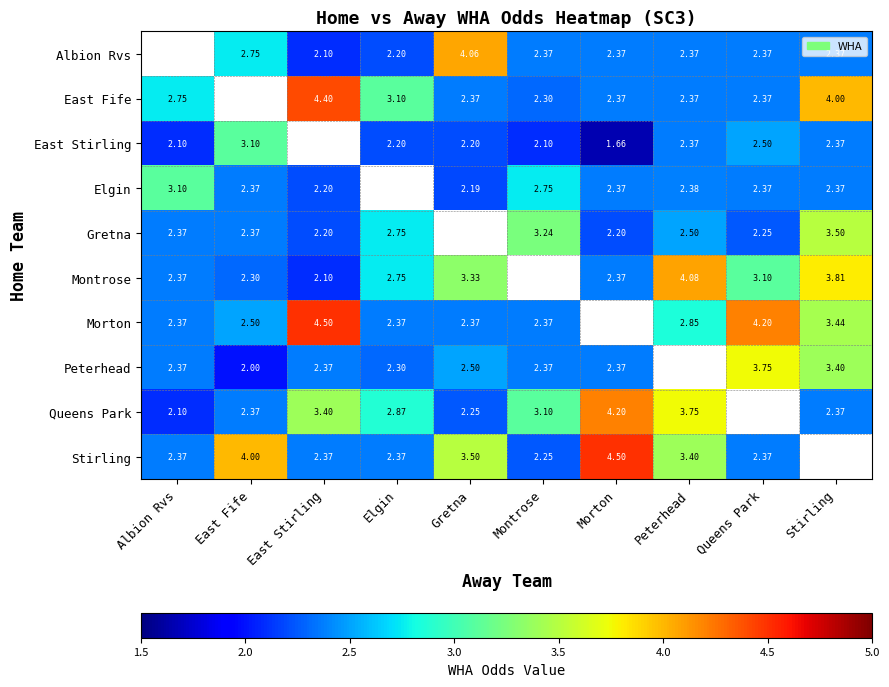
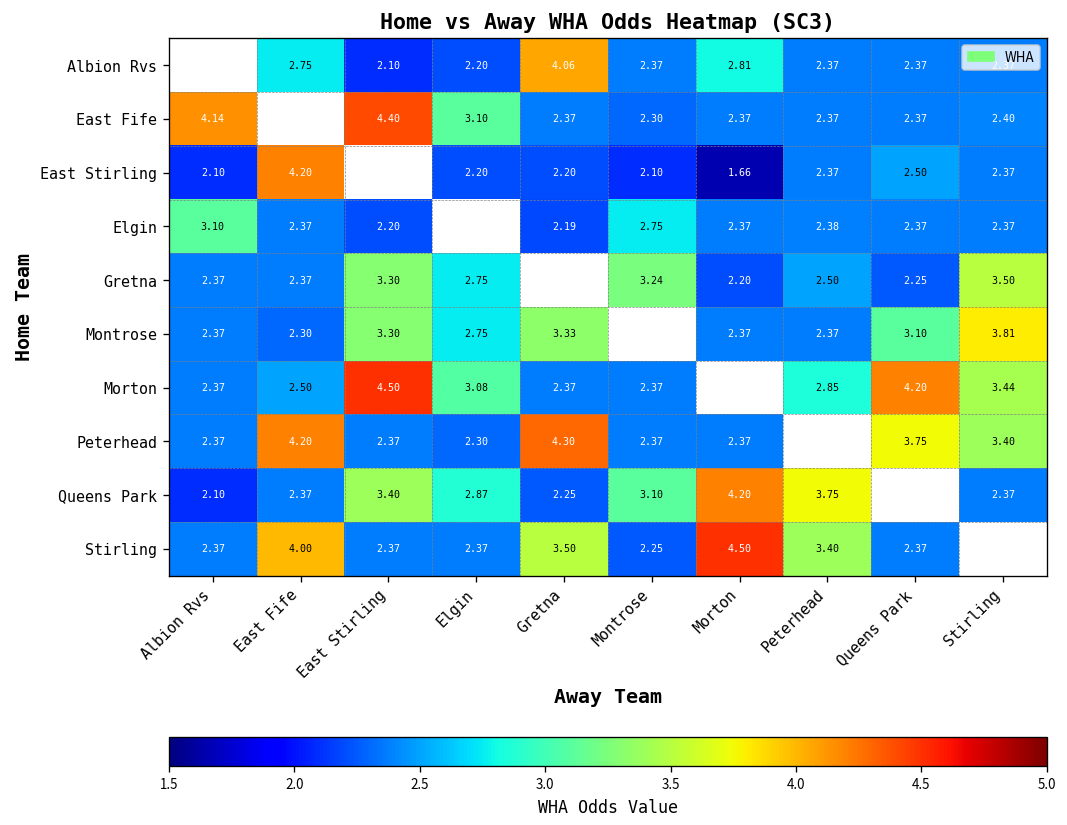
Albion Rvs, Morton: 2.37 -> 2.81
East Fife, Albion Rvs: 2.75 -> 4.14
East Fife, Stirling: 4.00 -> 2.40
East Stirling, East Fife: 3.10 -> 4.20
Gretna, East Stirling: 2.20 -> 3.30
Montrose, East Stirling: 2.10 -> 3.30
Montrose, Peterhead: 4.08 -> 2.37
Morton, Elgin: 2.37 -> 3.08
Peterhead, East Fife: 2.00 -> 4.20
Peterhead, Gretna: 2.50 -> 4.30
